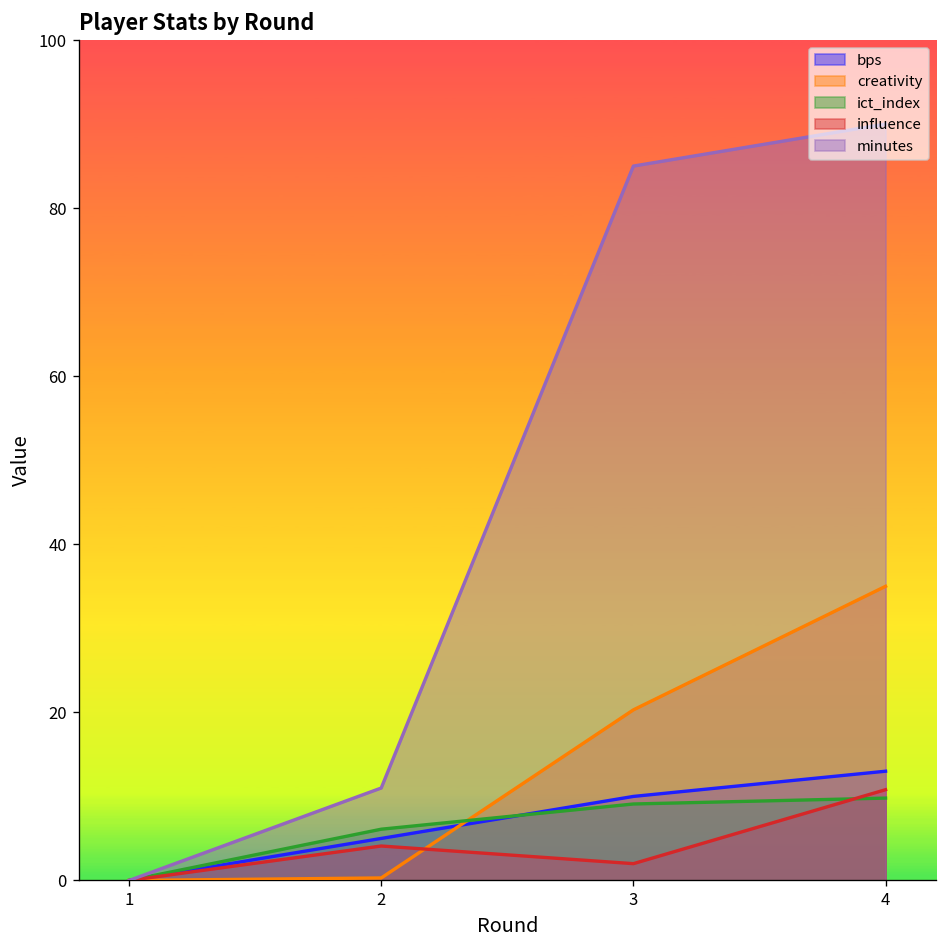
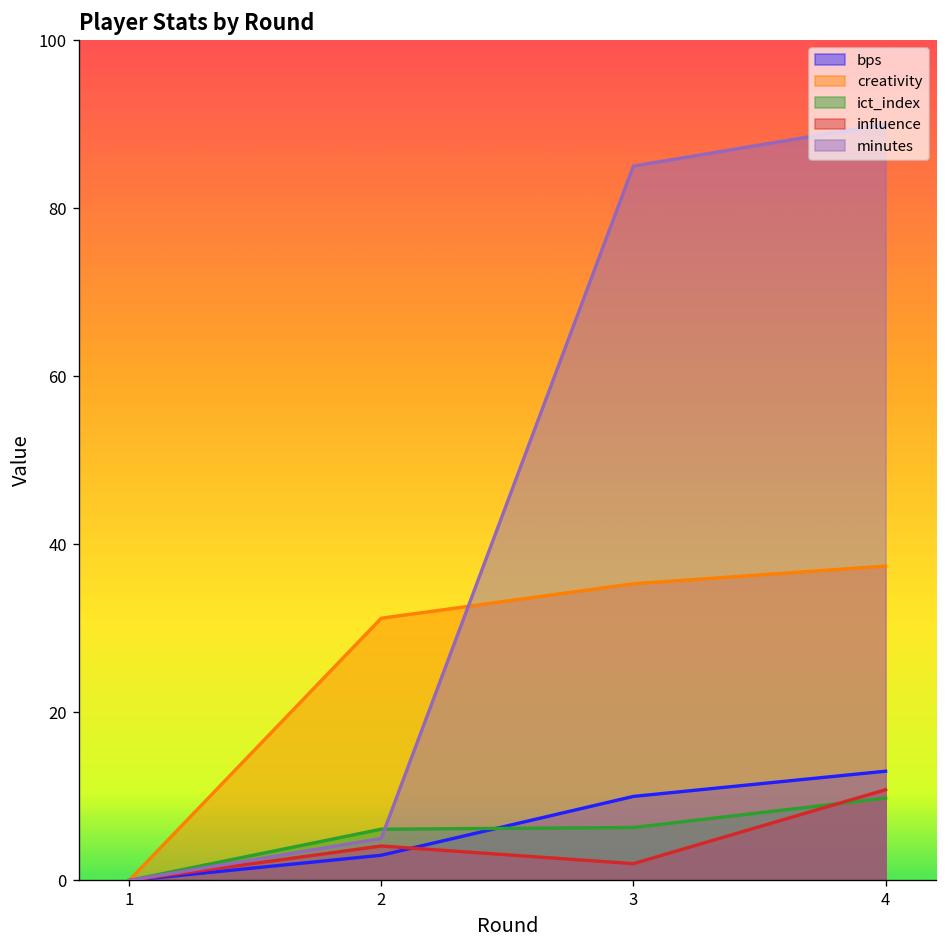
bps, 2: 5 -> 3
creativity, 2: 0 -> 31
minutes, 2: 11 -> 5
creativity, 3: 20 -> 35
ict_index, 3: 9 -> 6
creativity, 4: 35 -> 37
